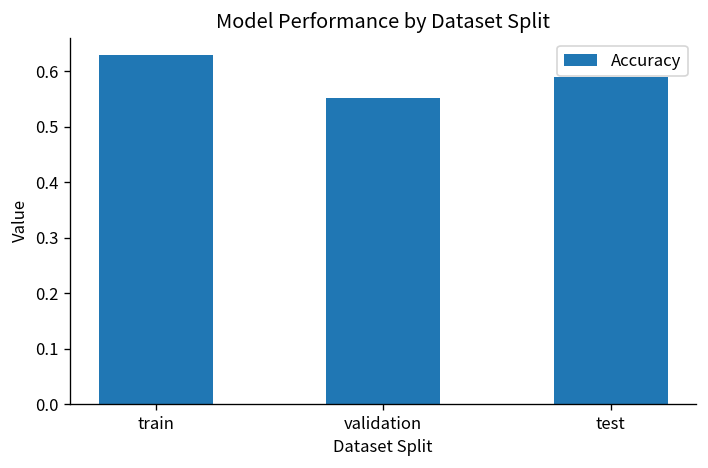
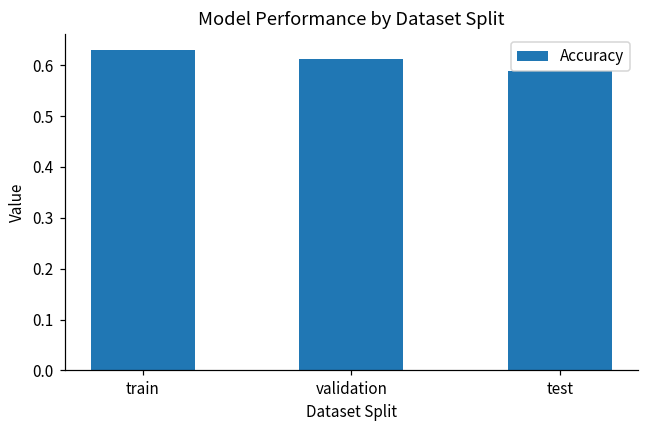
validation: 0.55 -> 0.61
